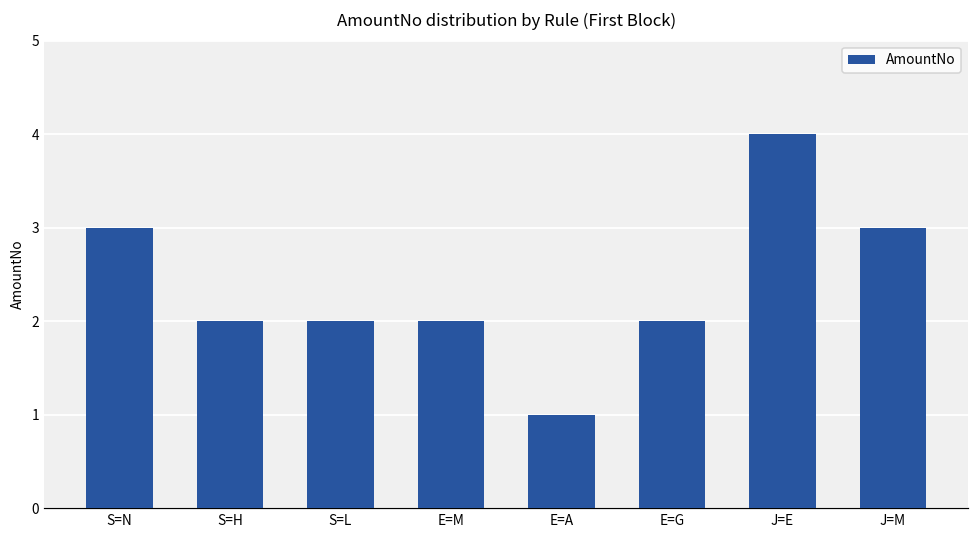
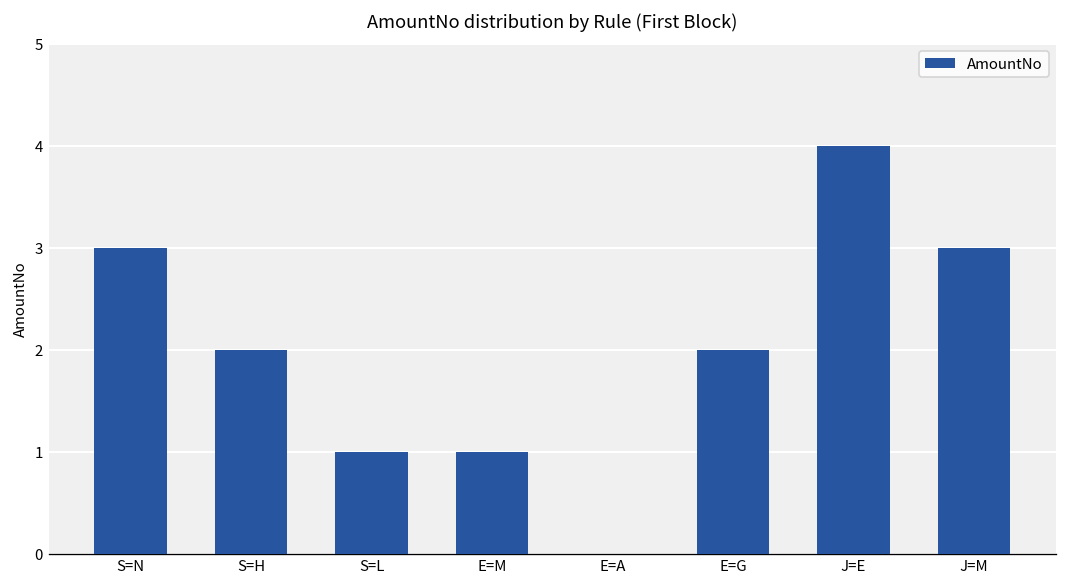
S=L: 2 -> 1
E=M: 2 -> 1
E=A: 1 -> 0
